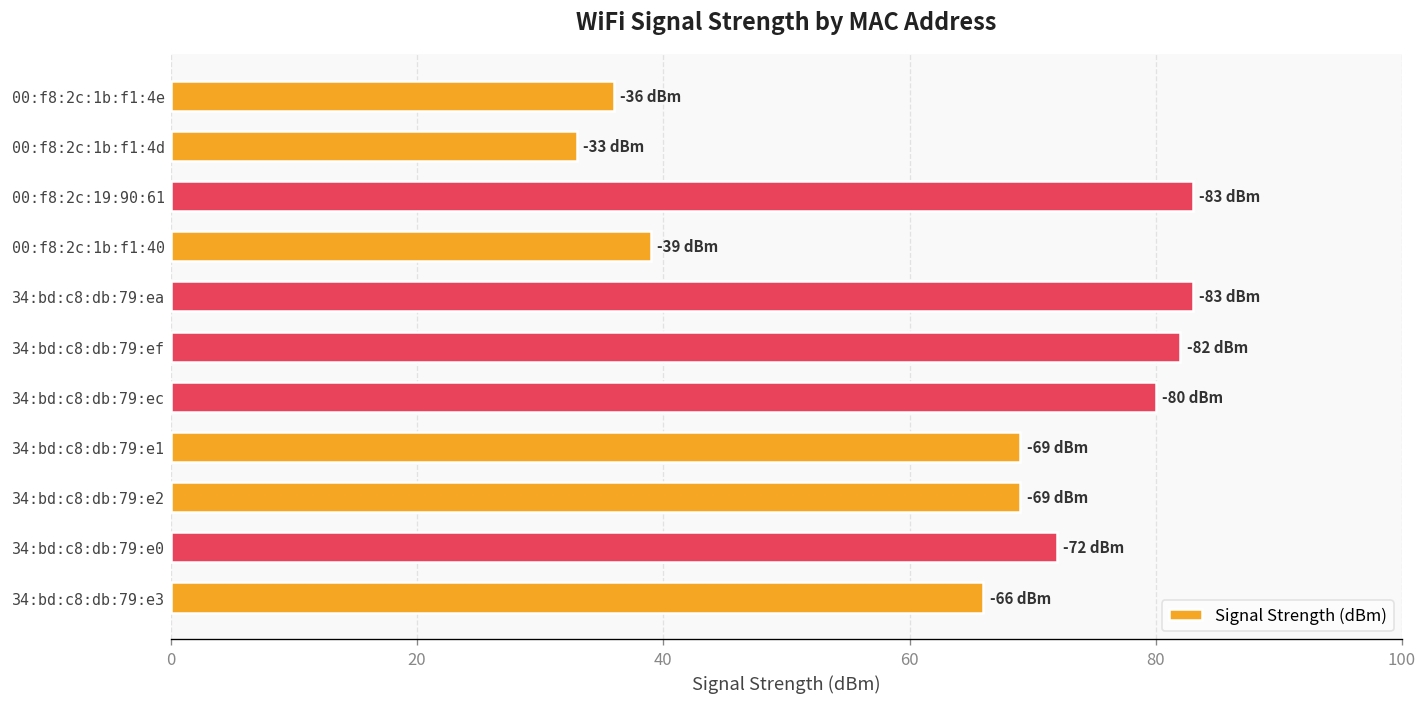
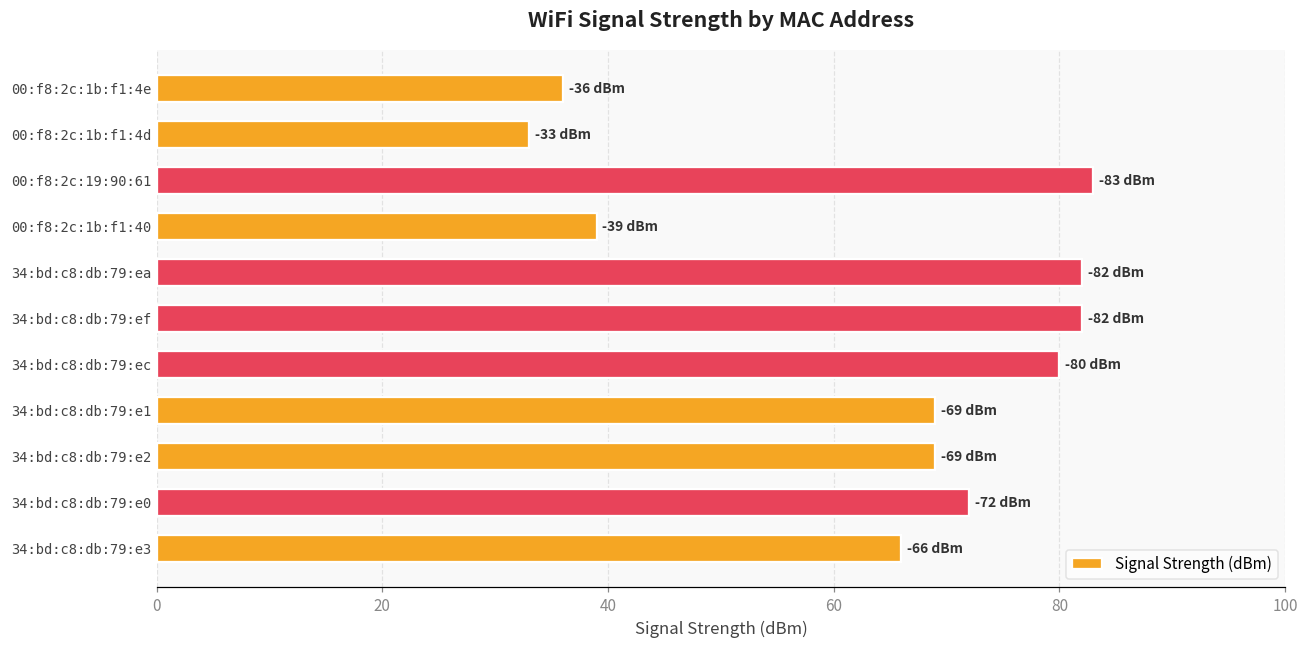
34:bd:c8:db:79:ea: -83 -> -82
